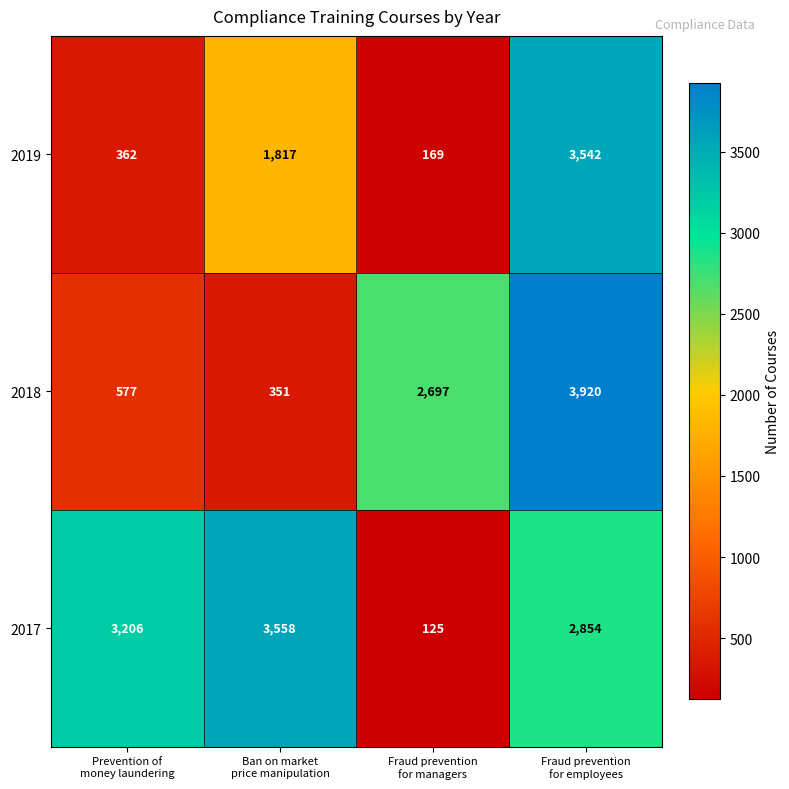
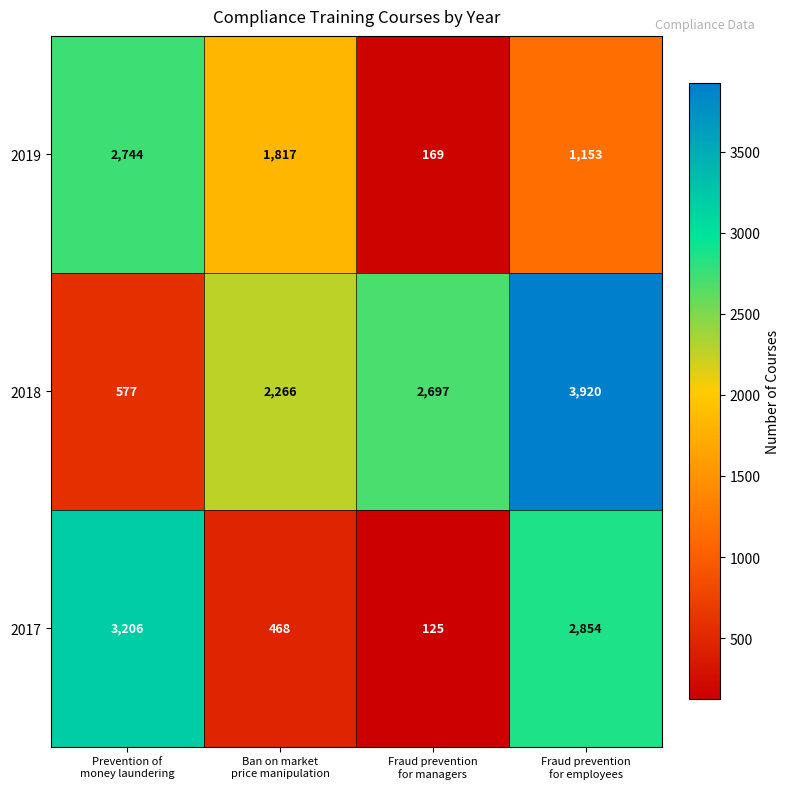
2019, Prevention of money laundering: 362 -> 2,744
2019, Fraud prevention for employees: 3,542 -> 1,153
2018, Ban on market price manipulation: 351 -> 2,266
2017, Ban on market price manipulation: 3,558 -> 468
